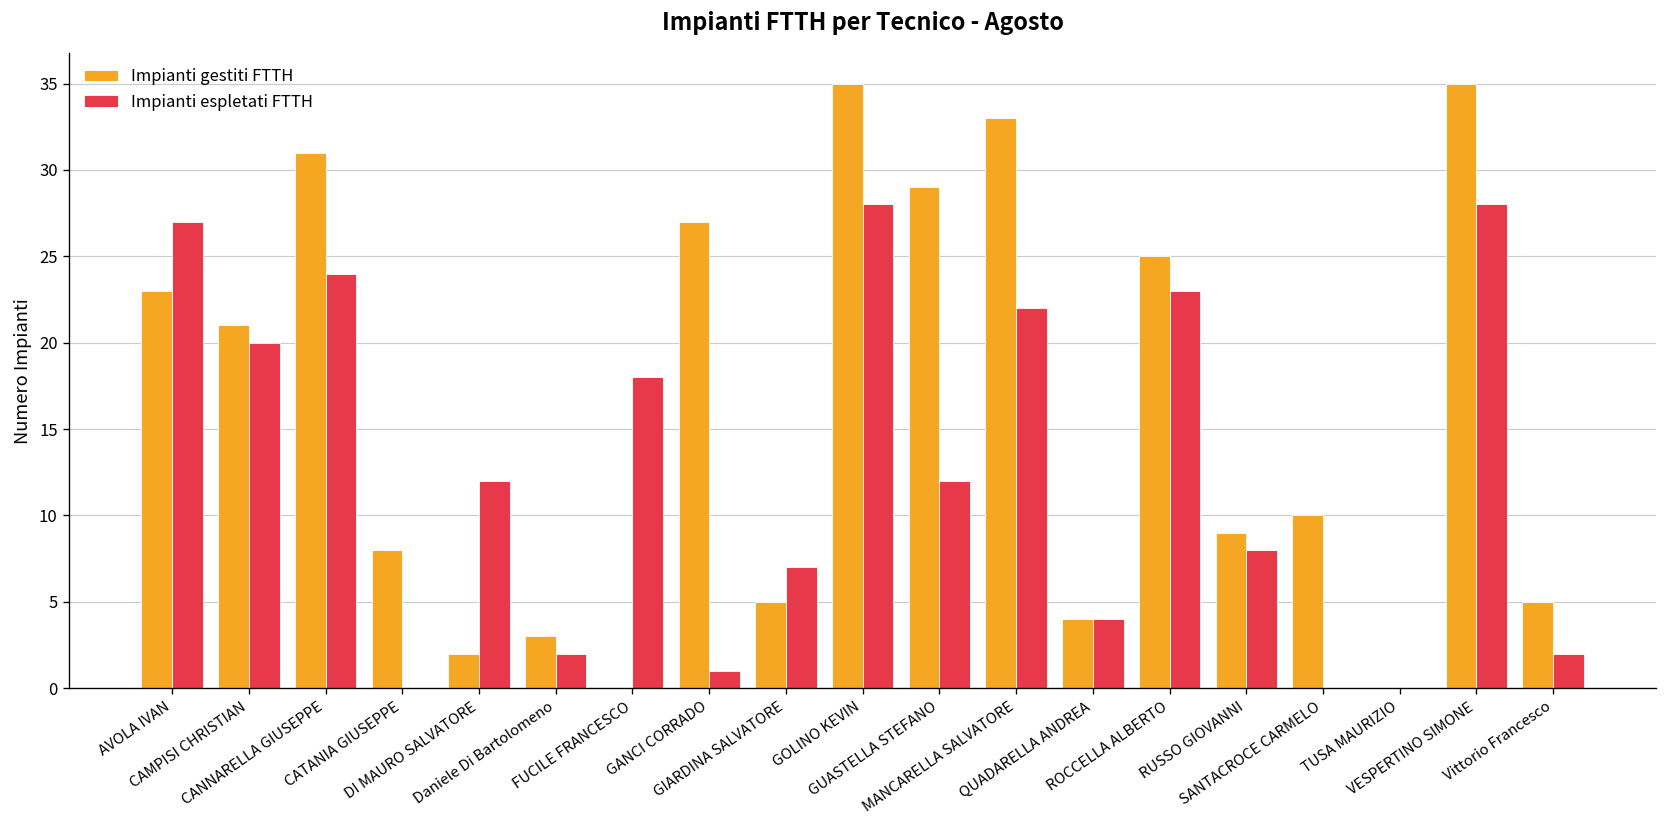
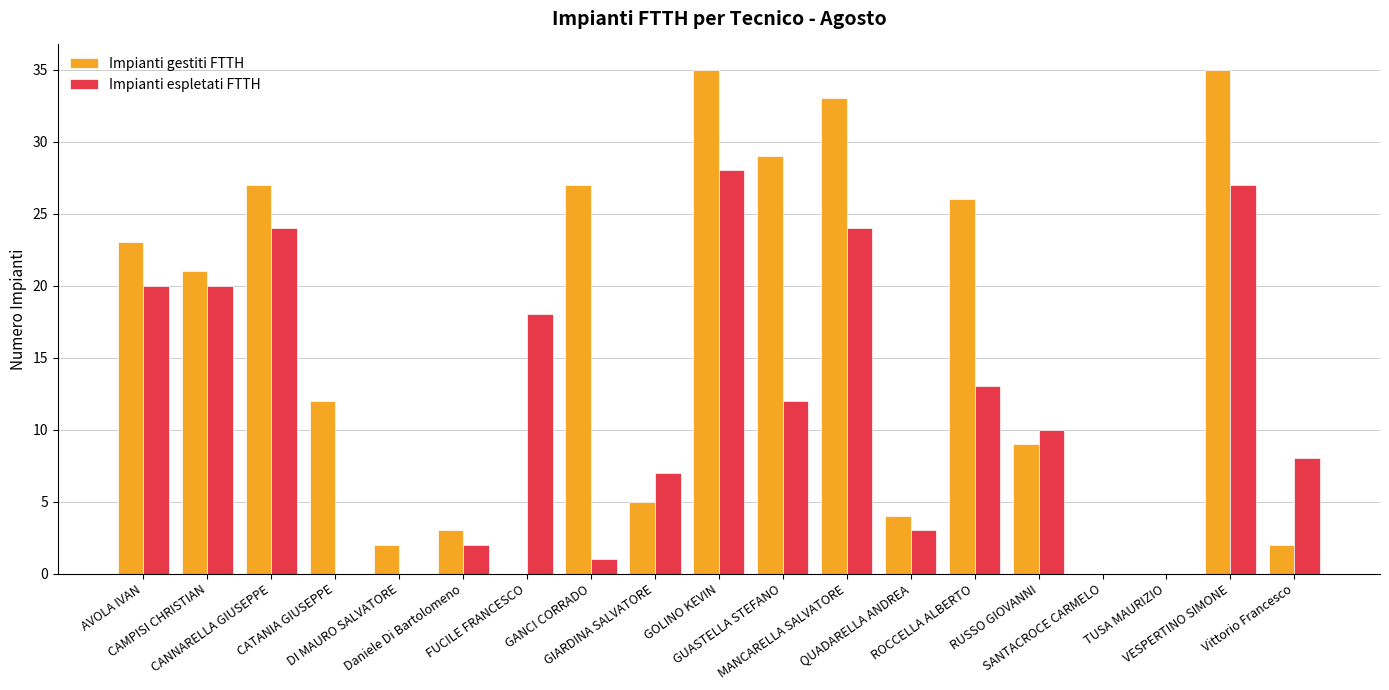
Impianti espletati FTTH, AVOLA IVAN: 27 -> 20
Impianti gestiti FTTH, CANNARELLA GIUSEPPE: 31 -> 27
Impianti gestiti FTTH, CATANIA GIUSEPPE: 8 -> 12
Impianti espletati FTTH, DI MAURO SALVATORE: 12 -> 0
Impianti espletati FTTH, MANCARELLA SALVATORE: 22 -> 24
Impianti espletati FTTH, QUADARELLA ANDREA: 4 -> 3
Impianti gestiti FTTH, ROCCELLA ALBERTO: 25 -> 26
Impianti espletati FTTH, ROCCELLA ALBERTO: 23 -> 13
Impianti espletati FTTH, RUSSO GIOVANNI: 8 -> 10
Impianti gestiti FTTH, SANTACROCE CARMELO: 10 -> 0
Impianti espletati FTTH, VESPERTINO SIMONE: 28 -> 27
Impianti gestiti FTTH, Vittorio Francesco: 5 -> 2
Impianti espletati FTTH, Vittorio Francesco: 2 -> 8
